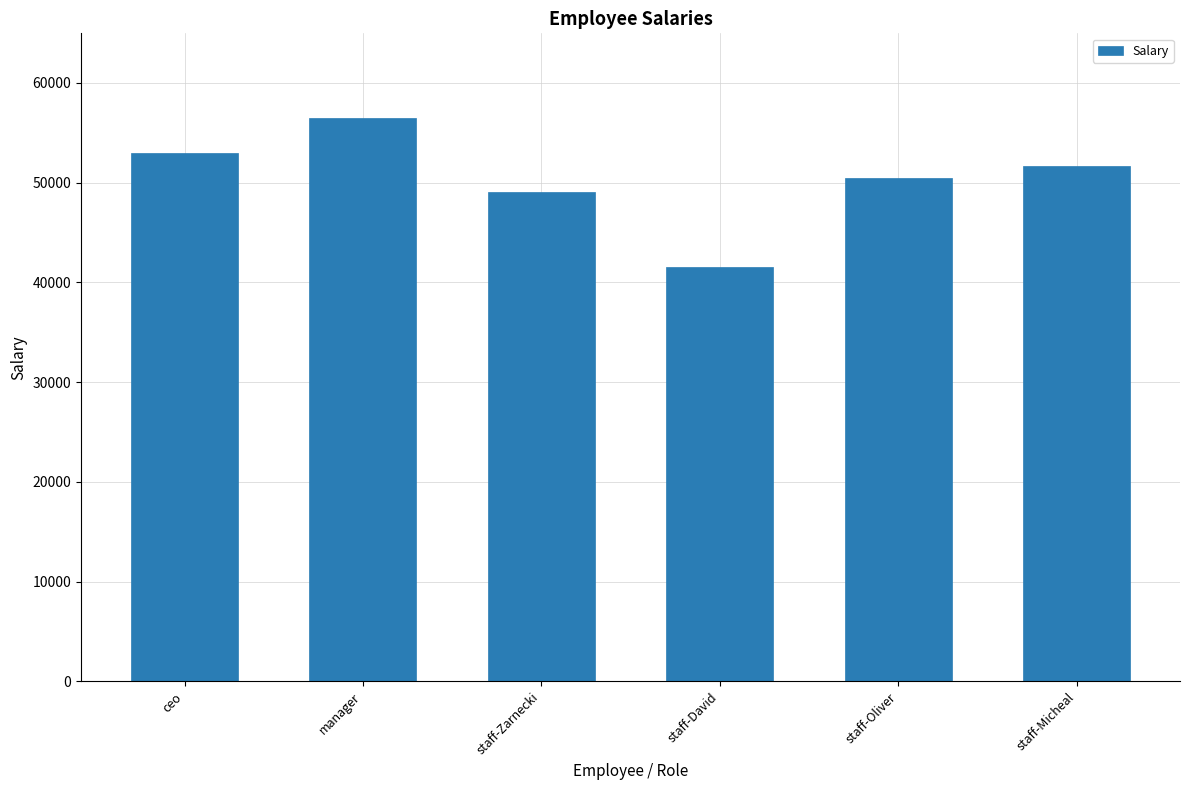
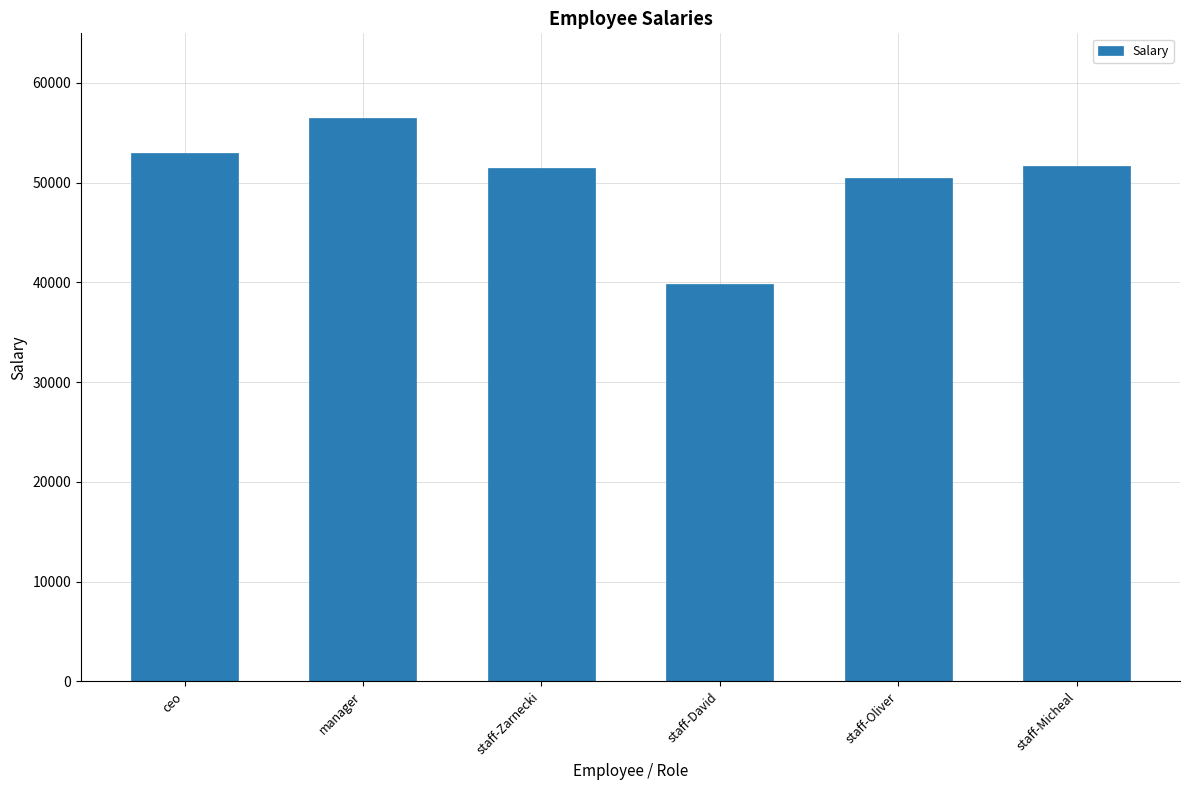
staff-Zarnecki: 49000 -> 52000
staff-David: 42000 -> 40000
